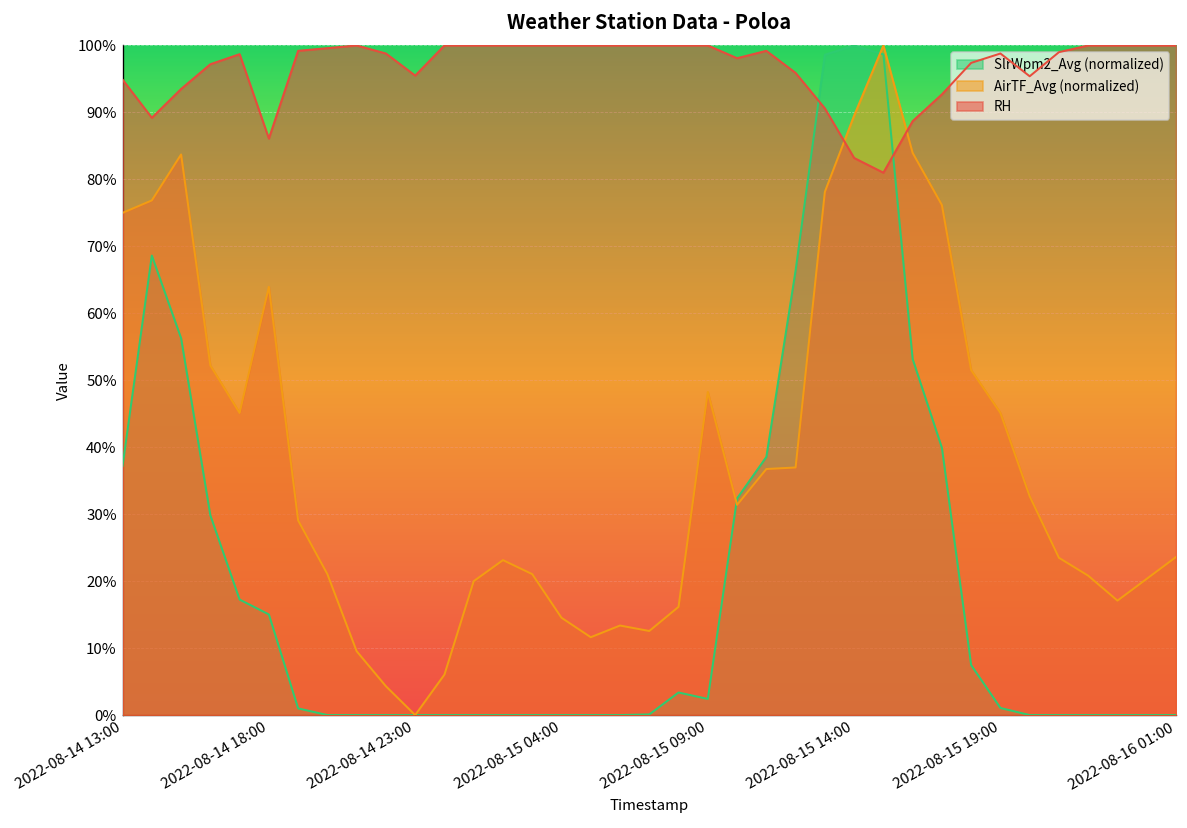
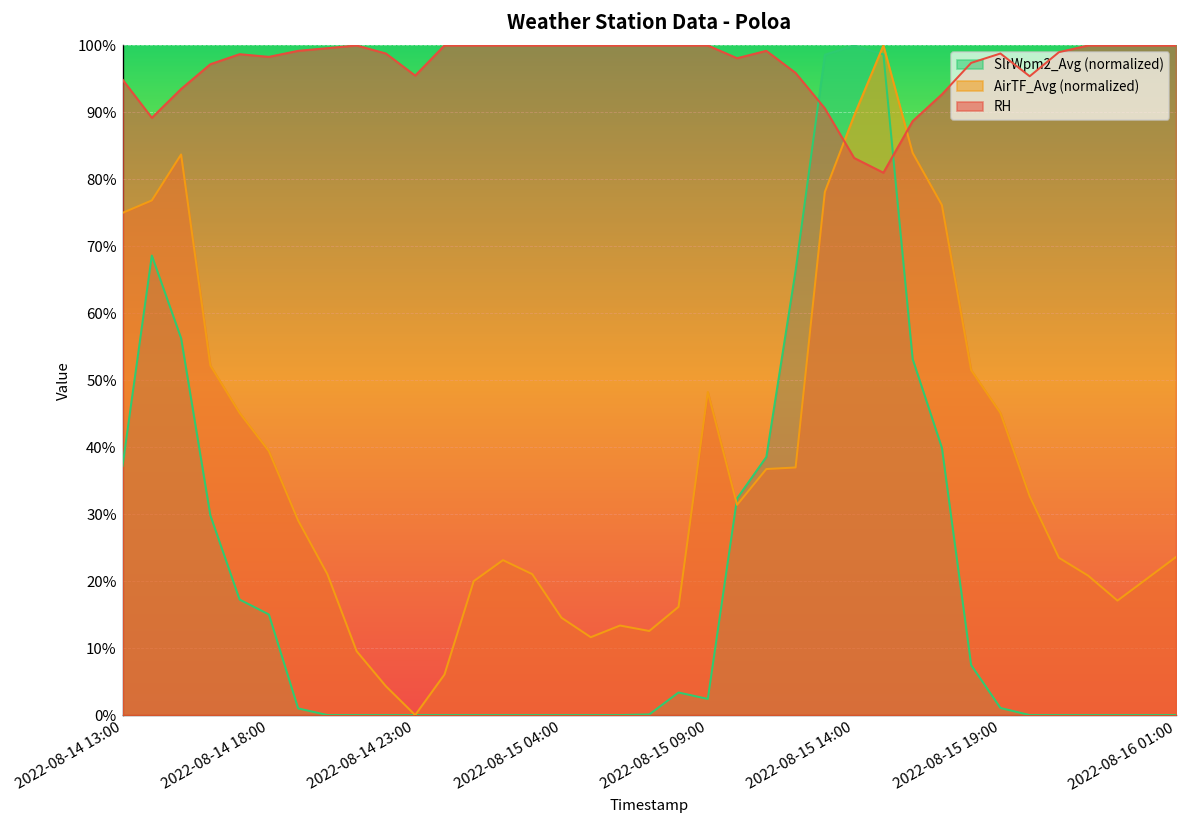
AirTF_Avg (normalized), 2022-08-14 18:00: 64% -> 39%
RH, 2022-08-14 18:00: 86% -> 98%
